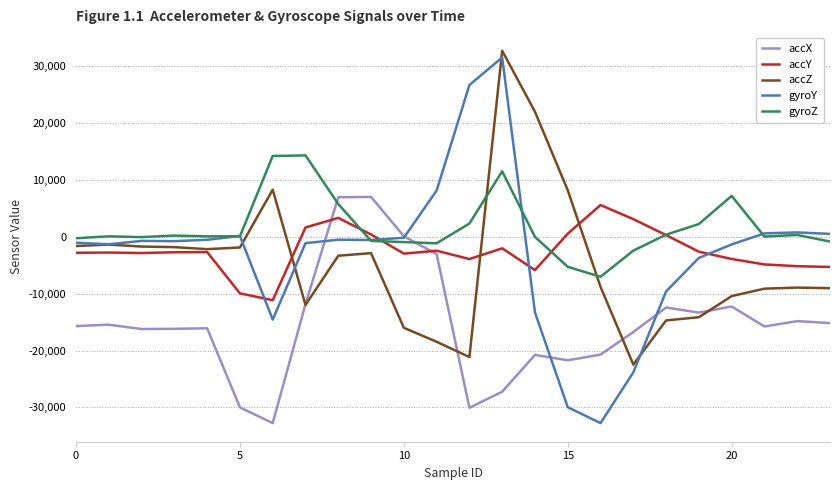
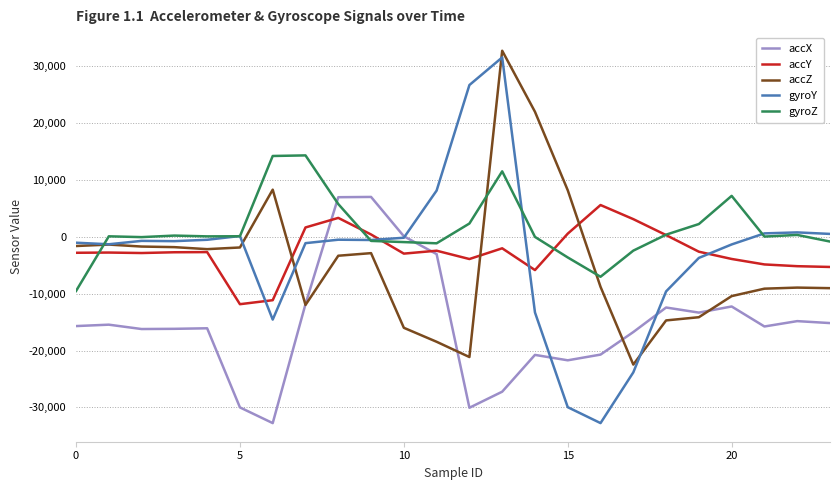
gyroZ, 0: 0 -> -10,000
accY, 5: -10,000 -> -12,000
gyroZ, 15: -5,000 -> -4,000
